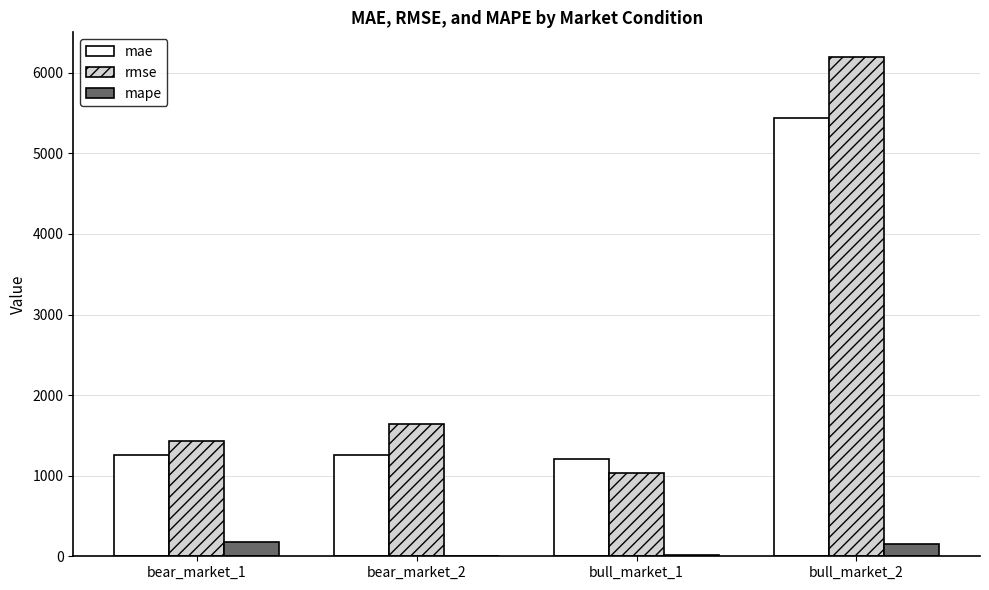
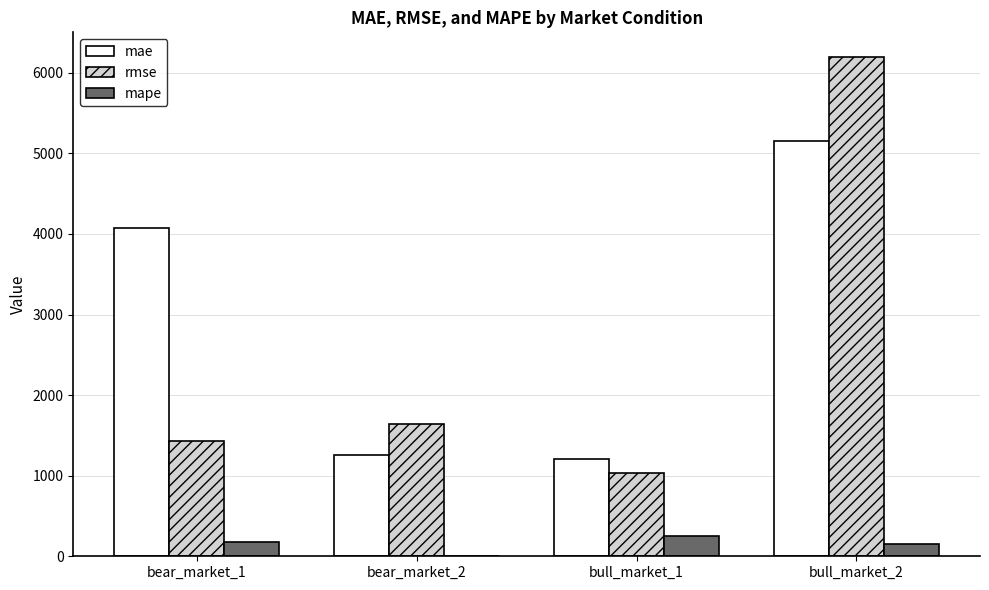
mae, bear_market_1: 1300 -> 4100
mape, bull_market_1: 0 -> 300
mae, bull_market_2: 5400 -> 5200
